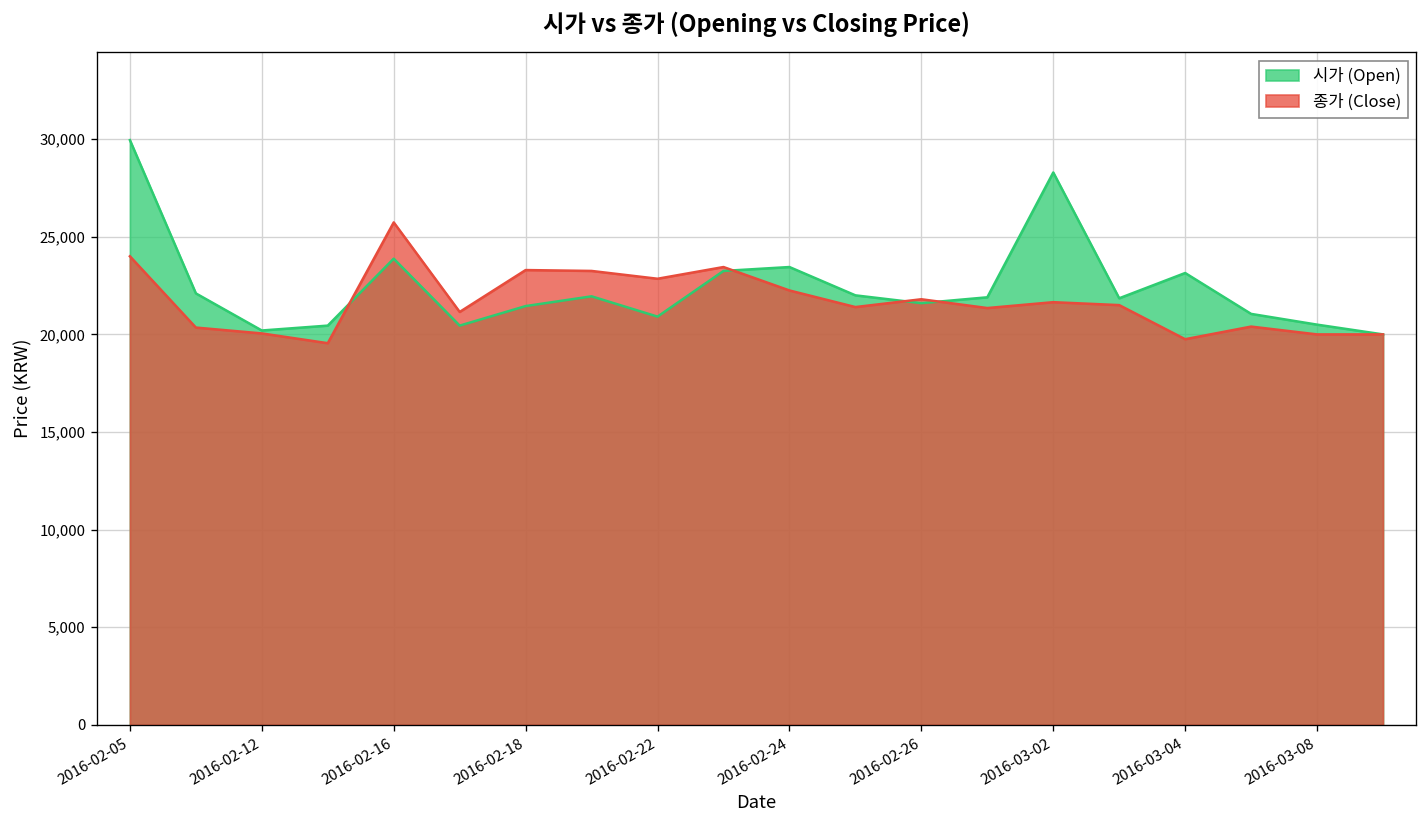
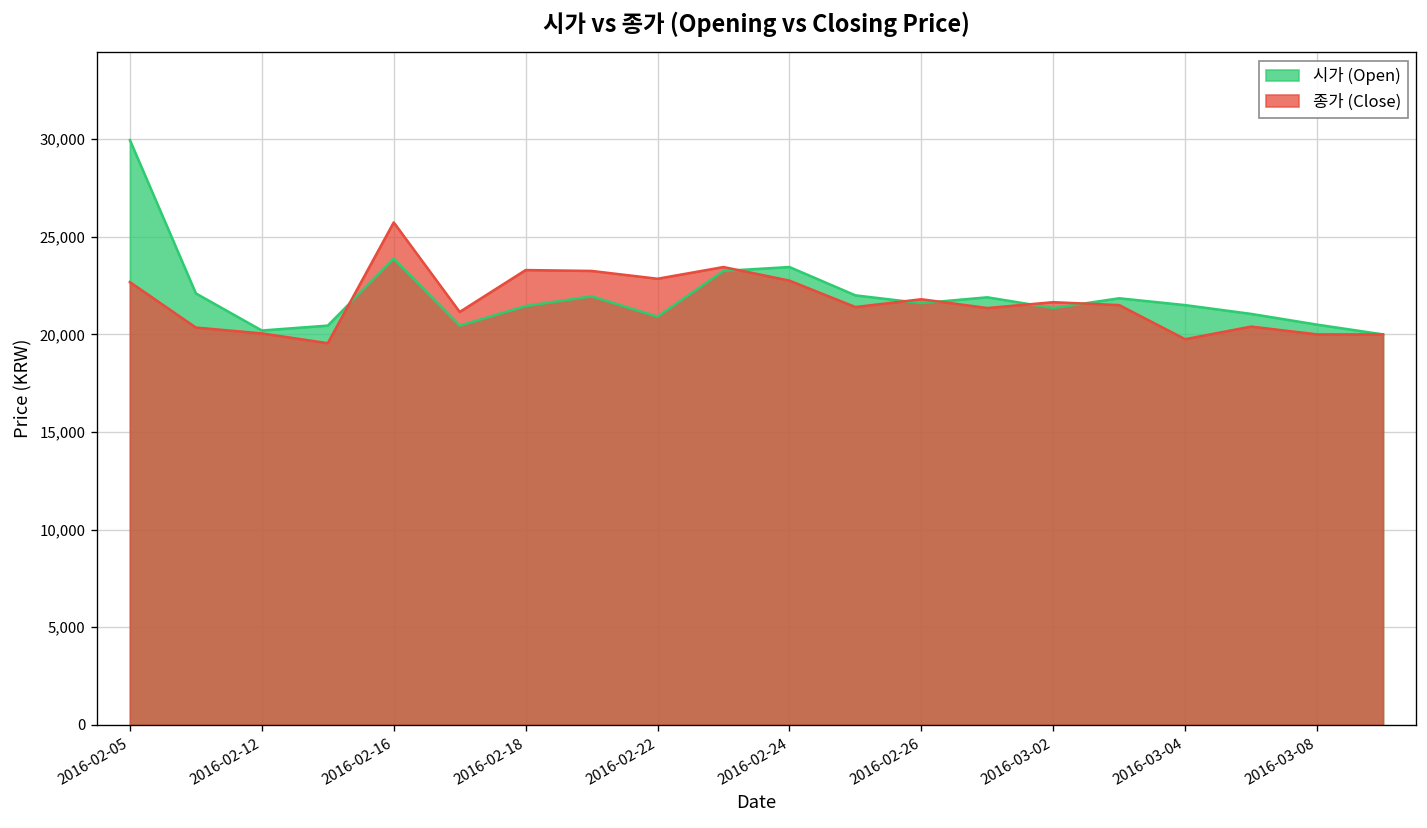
종가 (Close), 2016-02-05: 24,000 -> 22,700
종가 (Close), 2016-02-24: 22,300 -> 22,800
시가 (Open), 2016-03-02: 28,300 -> 21,400
시가 (Open), 2016-03-04: 23,100 -> 21,500
